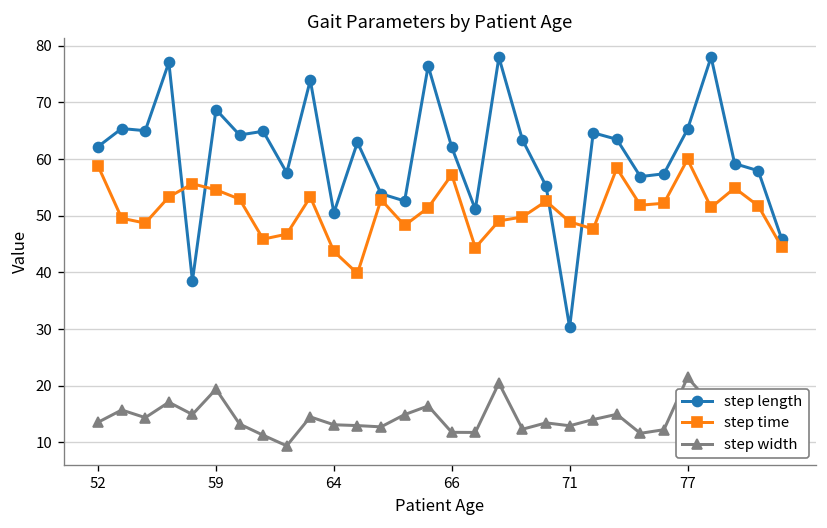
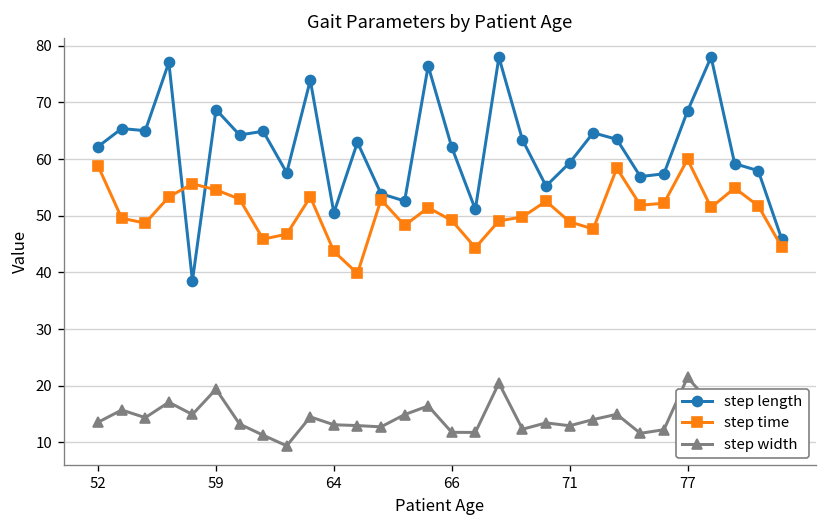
step time, 66: 57 -> 49
step length, 71: 30 -> 59
step length, 77: 65 -> 68
